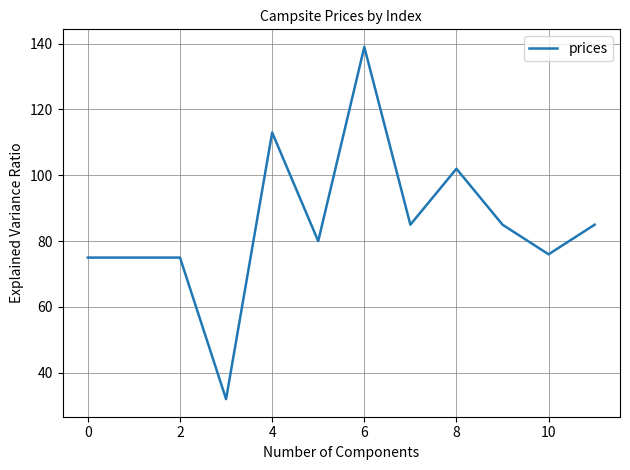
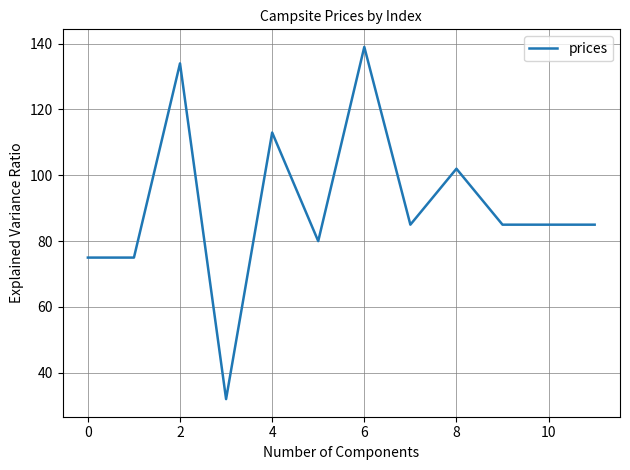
2: 75 -> 134
10: 76 -> 85
